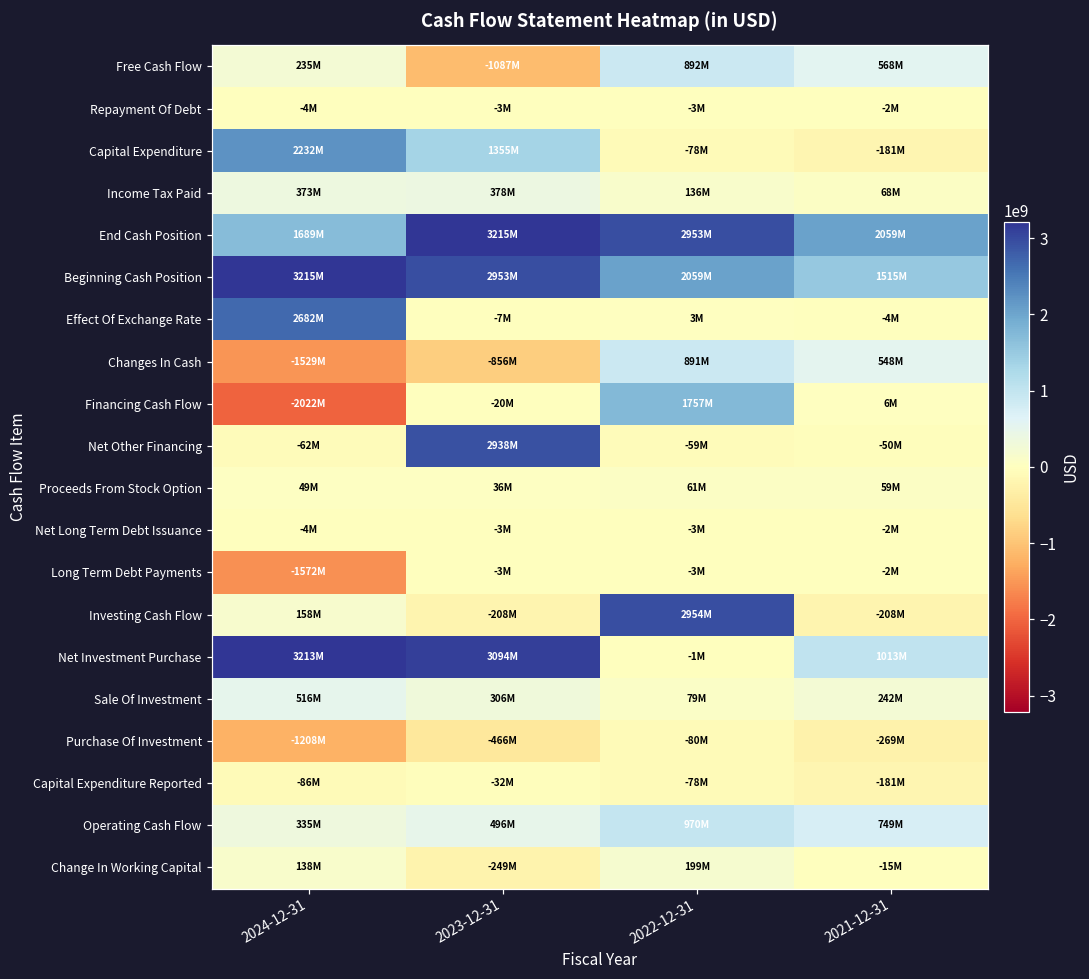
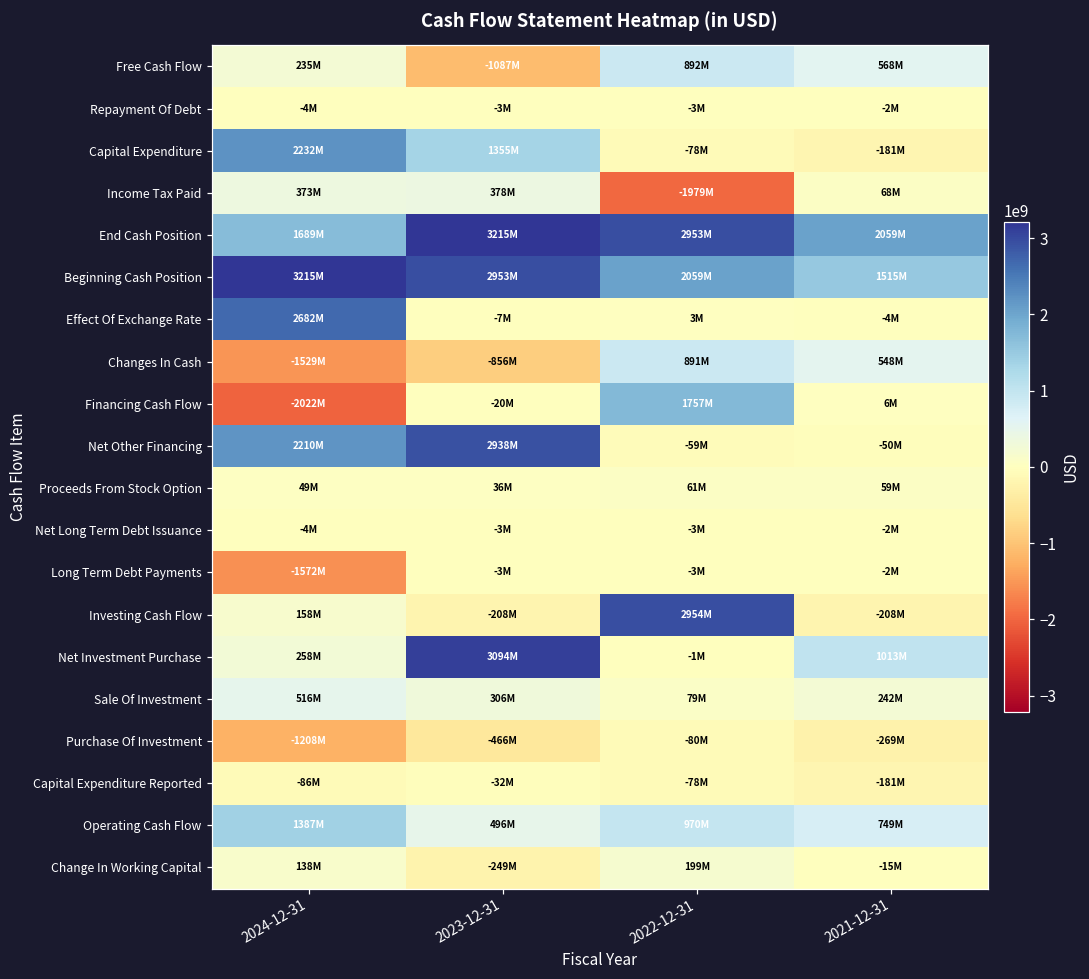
Income Tax Paid, 2022-12-31: 136M -> -1979M
Net Other Financing, 2024-12-31: -62M -> 2210M
Net Investment Purchase, 2024-12-31: 3213M -> 258M
Operating Cash Flow, 2024-12-31: 335M -> 1387M
